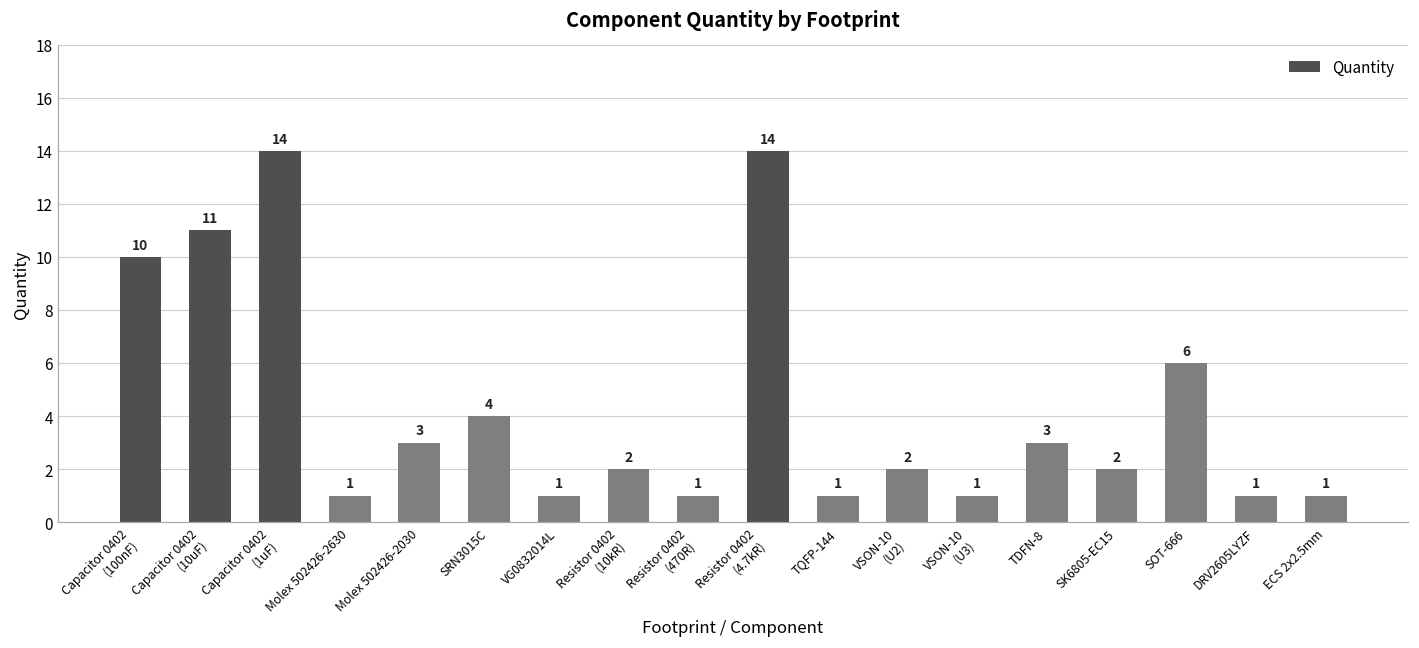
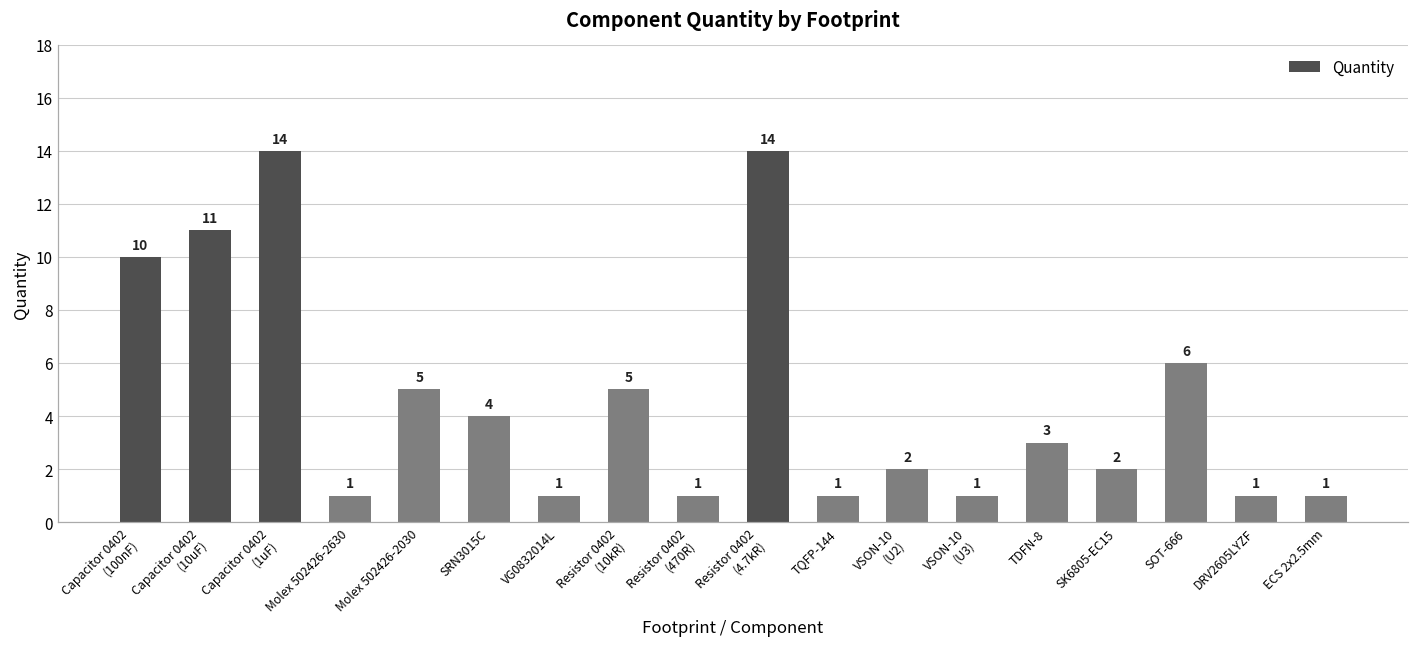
Molex 502426-2030: 3 -> 5
Resistor 0402 (10kR): 2 -> 5
